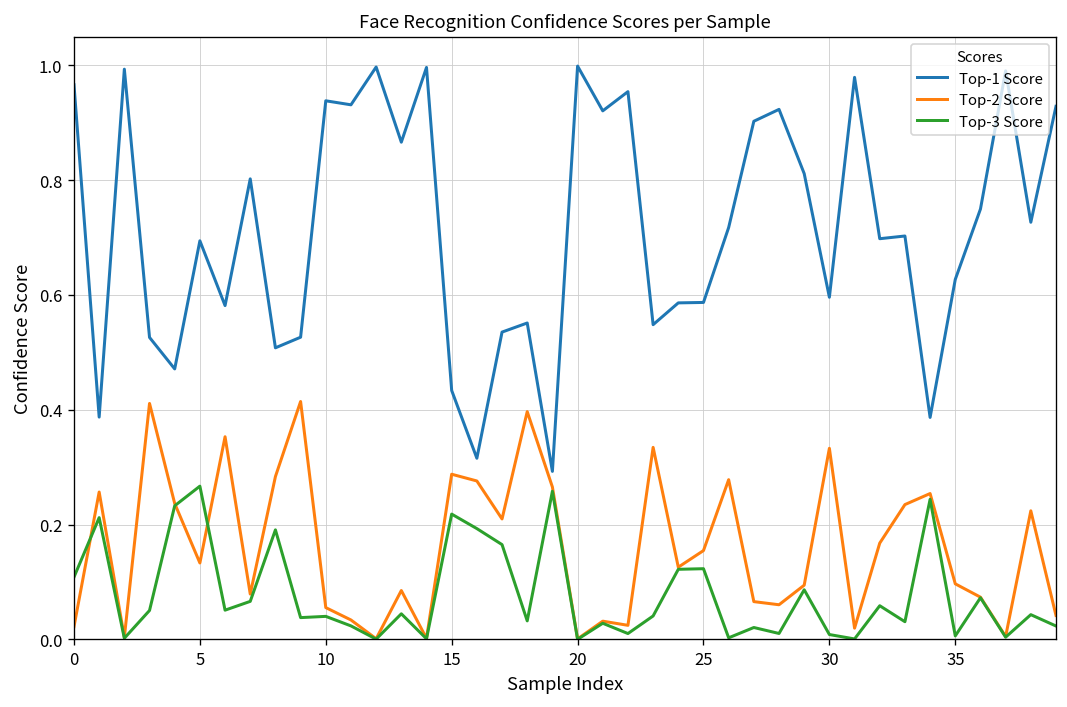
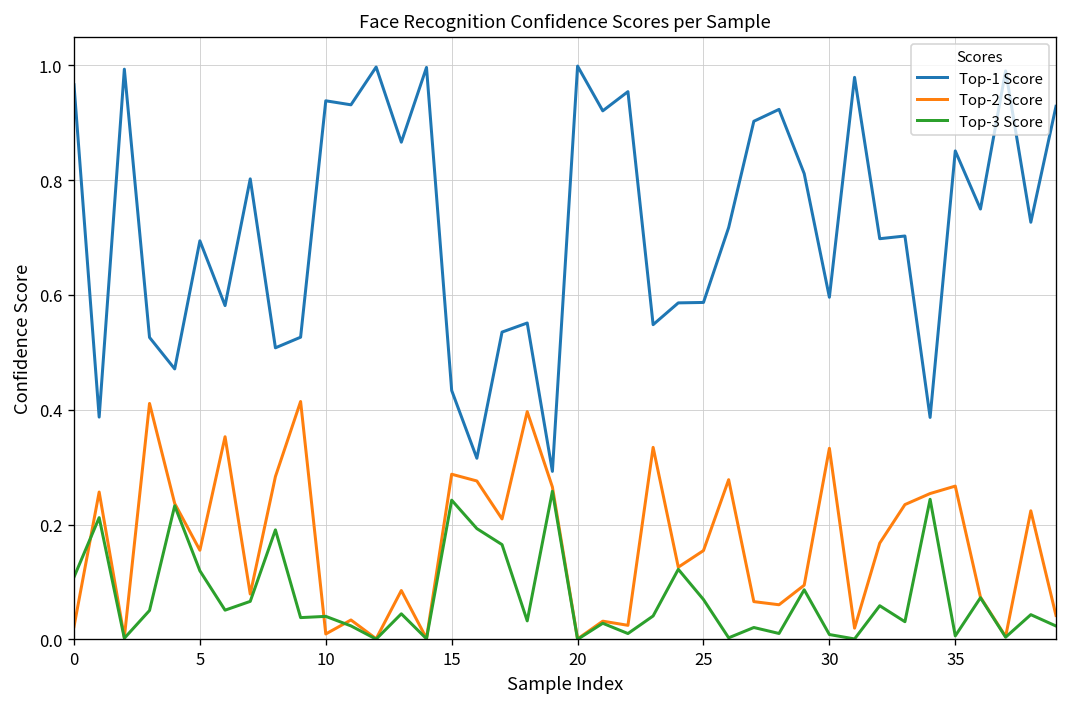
Top-2 Score, 5: 0.13 -> 0.16
Top-3 Score, 5: 0.27 -> 0.12
Top-2 Score, 10: 0.06 -> 0.01
Top-3 Score, 15: 0.22 -> 0.24
Top-3 Score, 25: 0.12 -> 0.07
Top-1 Score, 35: 0.63 -> 0.85
Top-2 Score, 35: 0.10 -> 0.27
